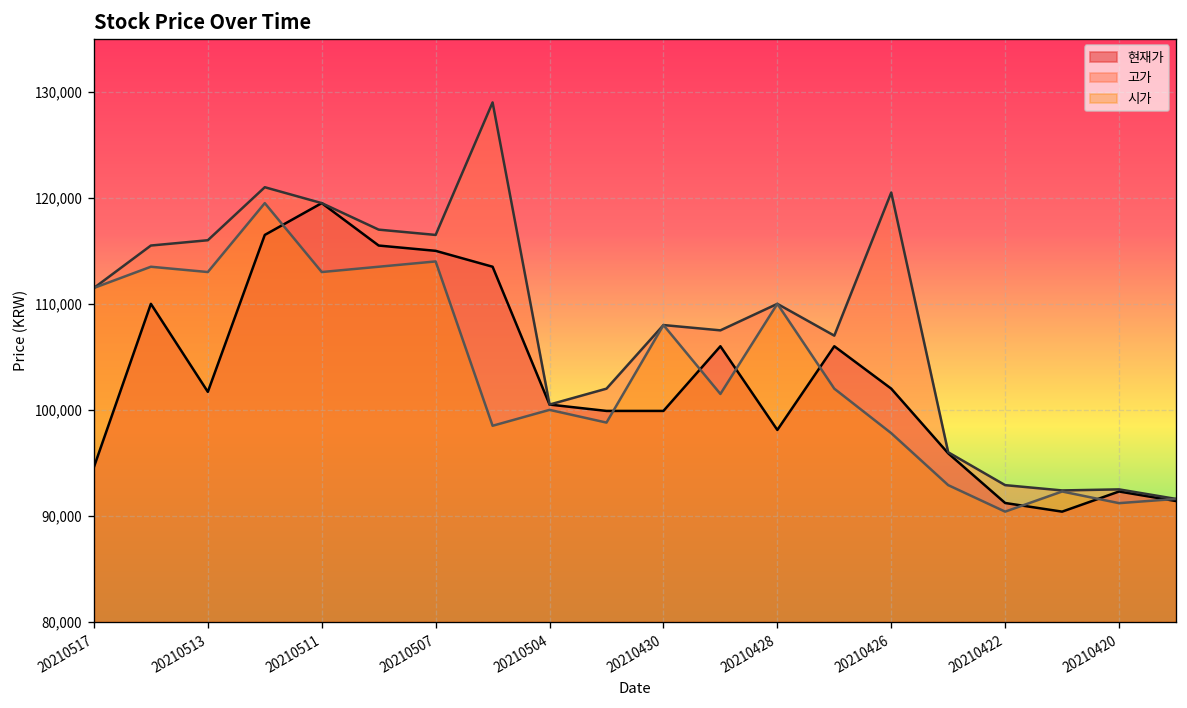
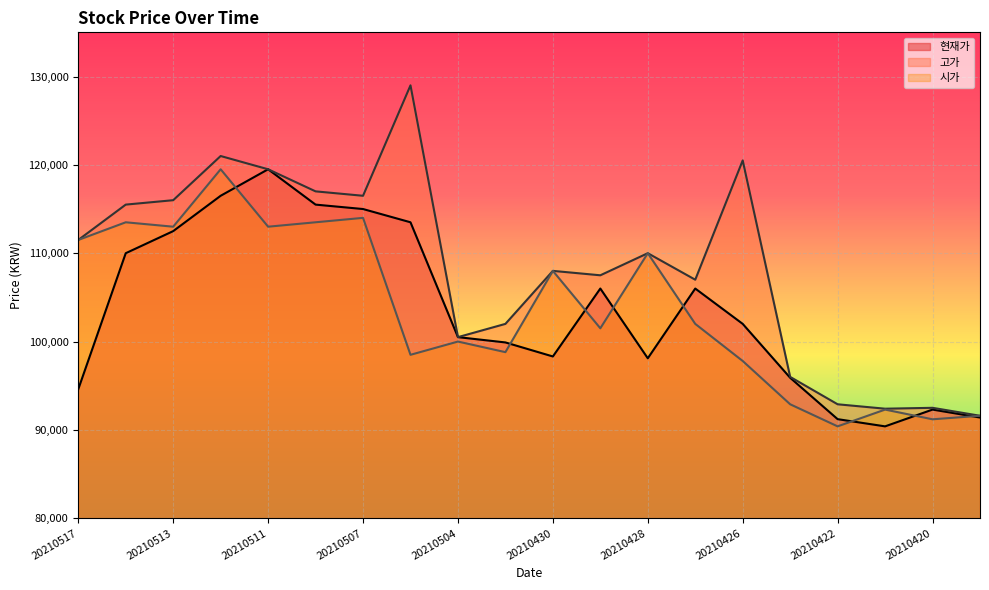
현재가, 20210513: 102,000 -> 113,000
현재가, 20210430: 100,000 -> 98,000
